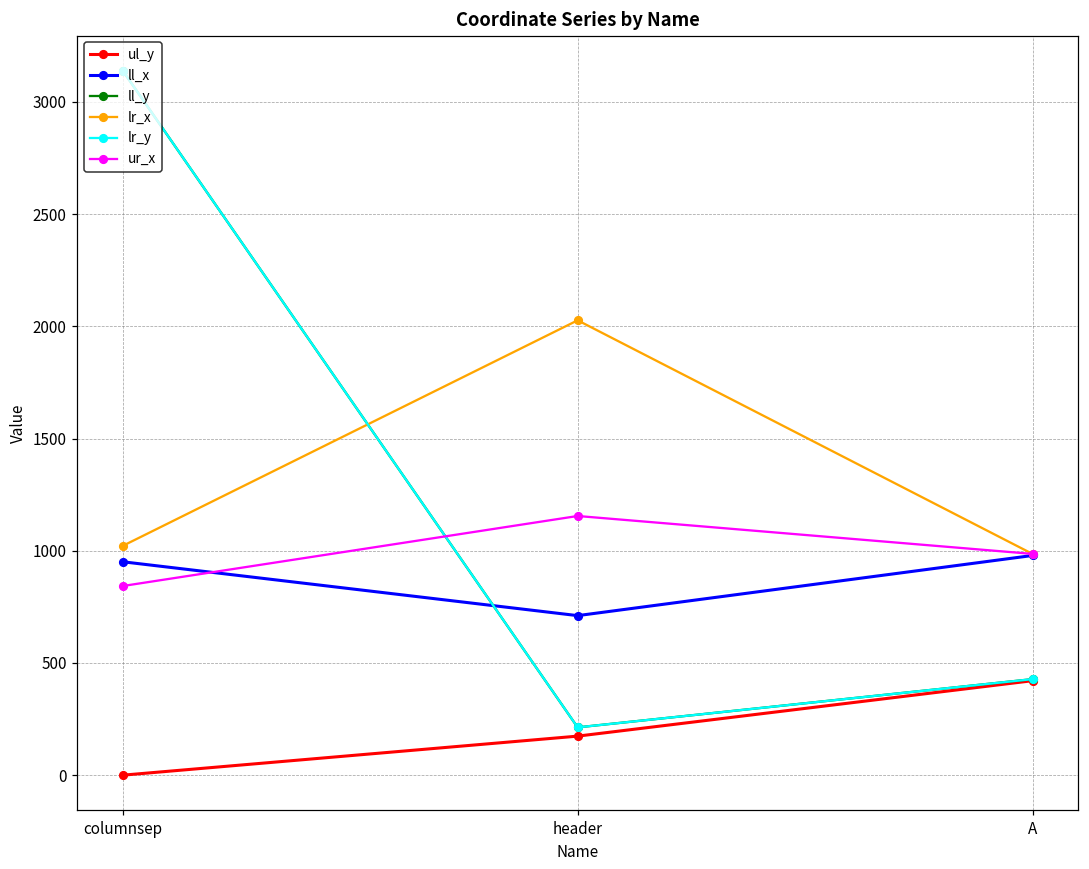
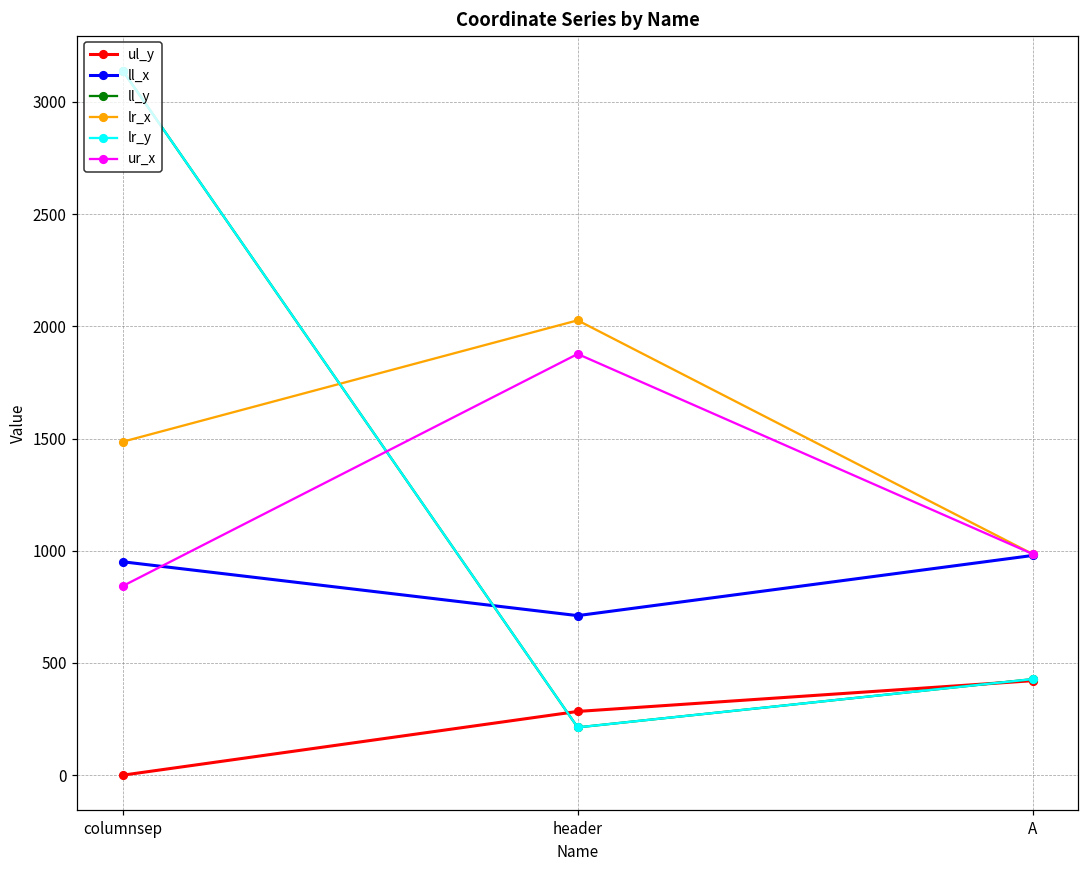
lr_x, columnsep: 1020 -> 1490
ul_y, header: 170 -> 280
ur_x, header: 1160 -> 1880
